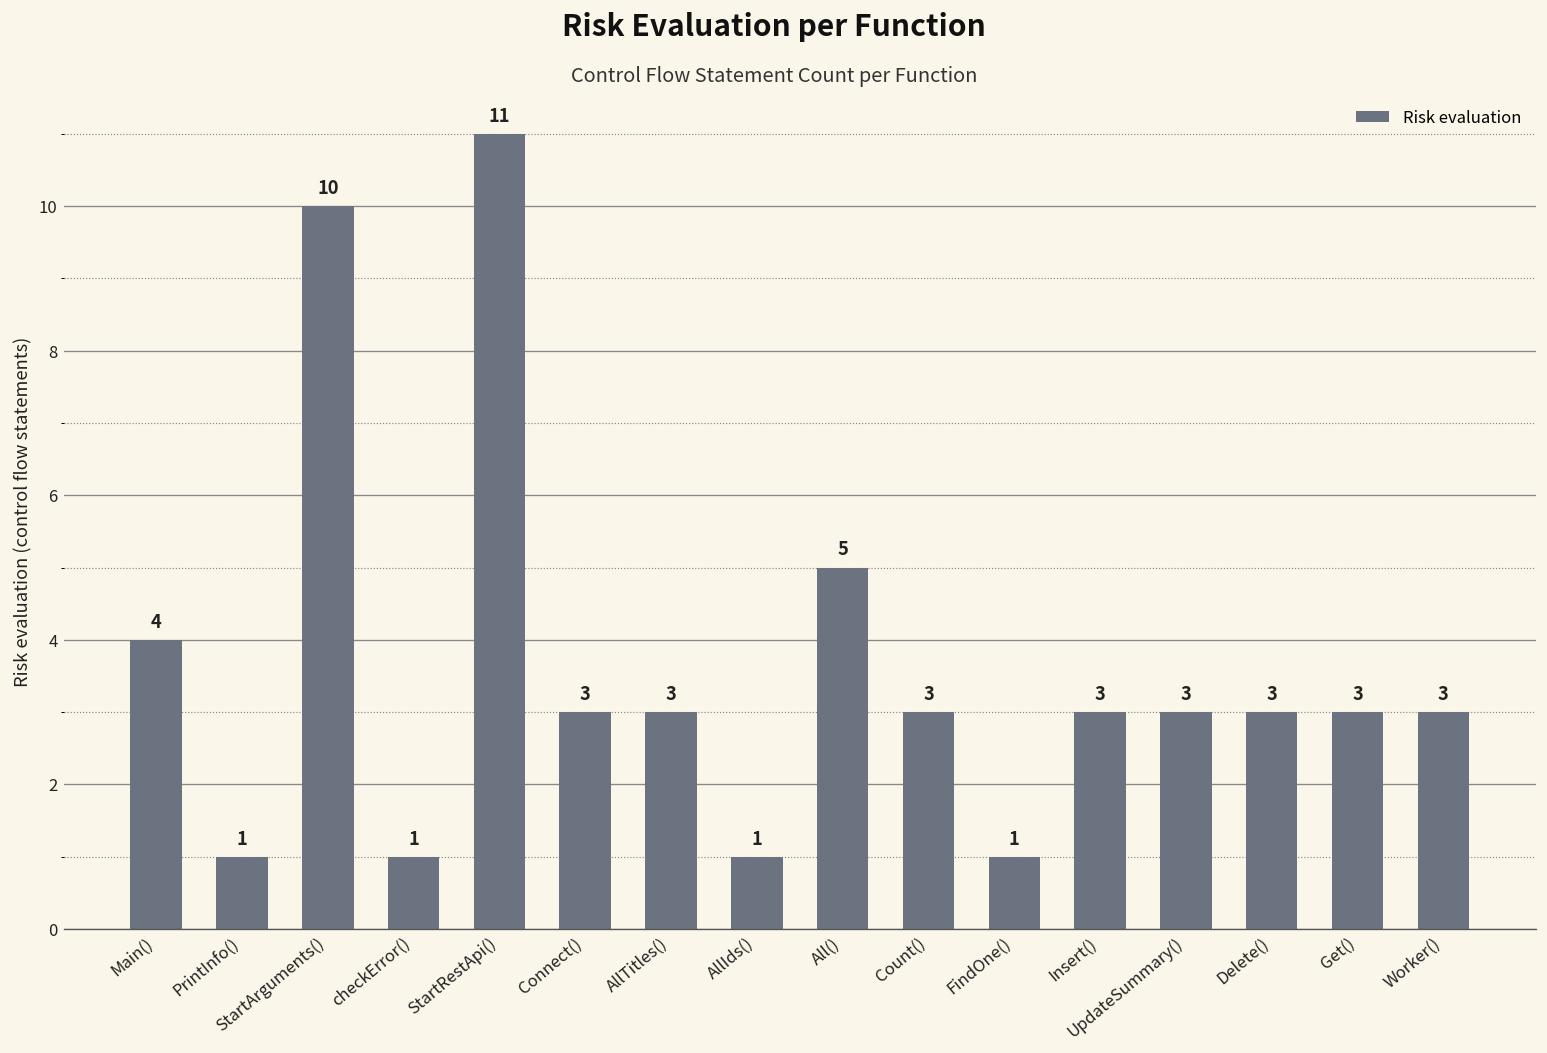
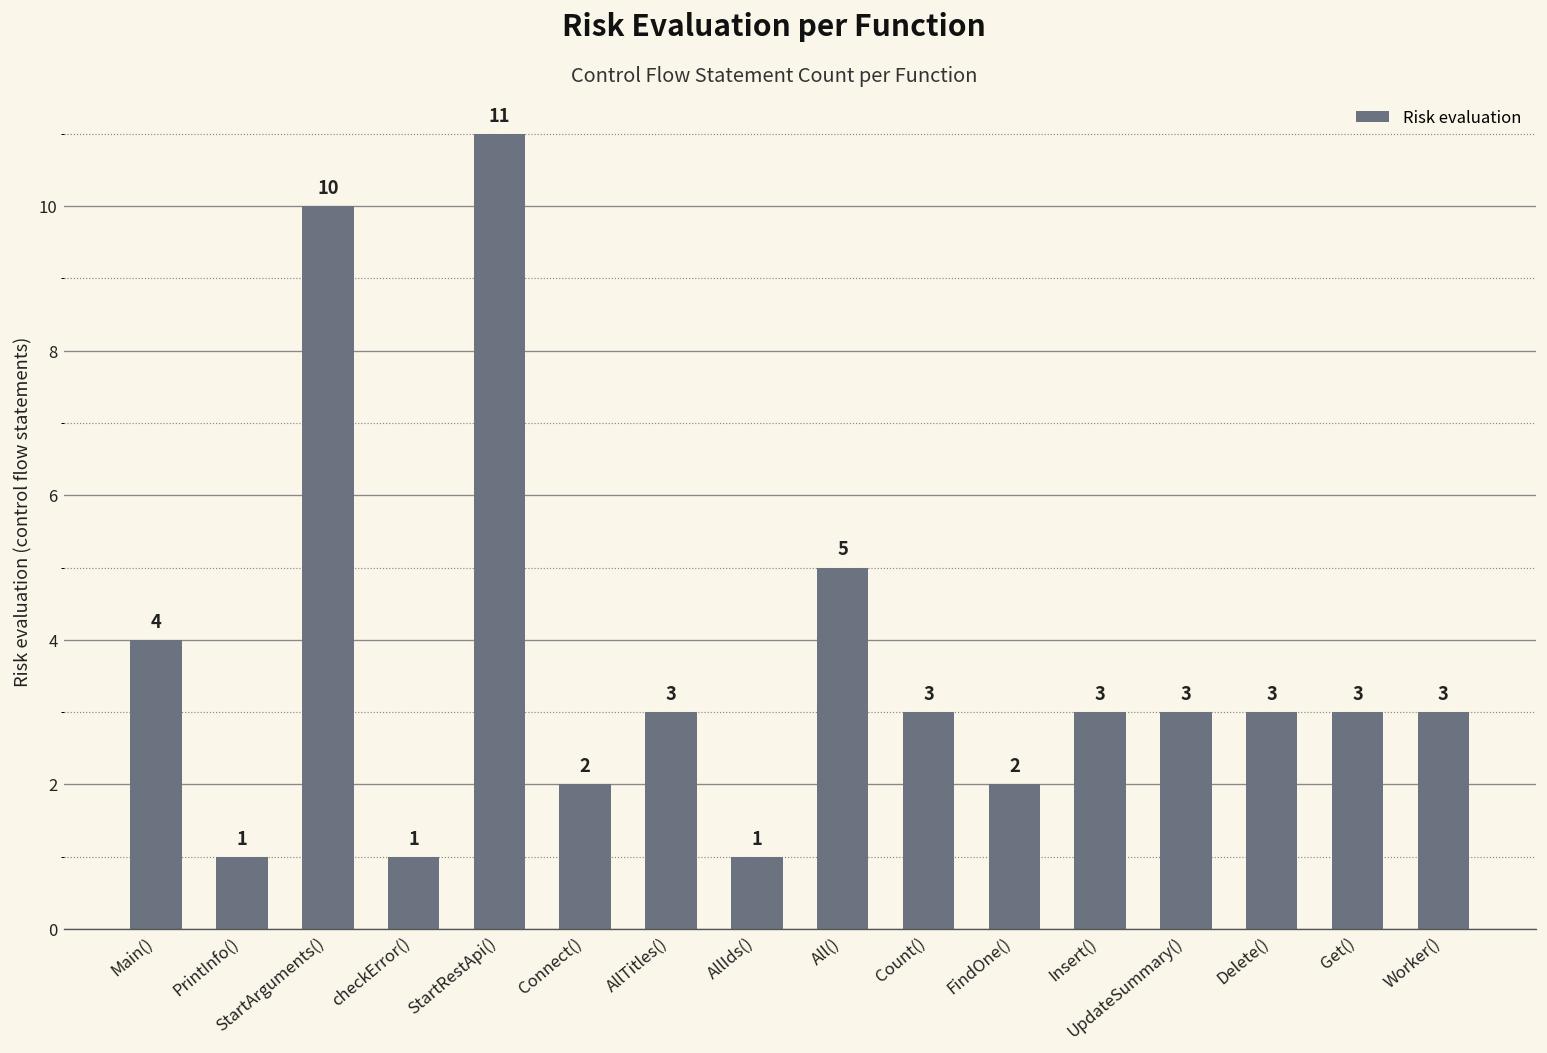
Connect(): 3 -> 2
FindOne(): 1 -> 2
